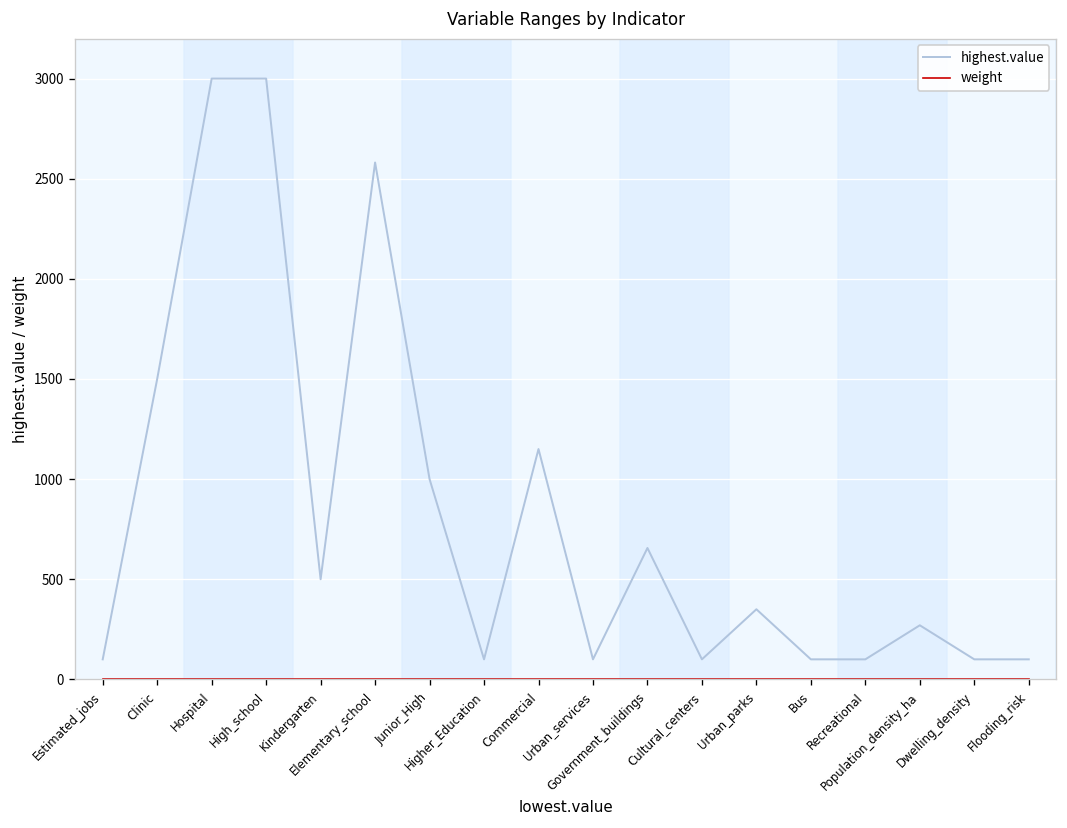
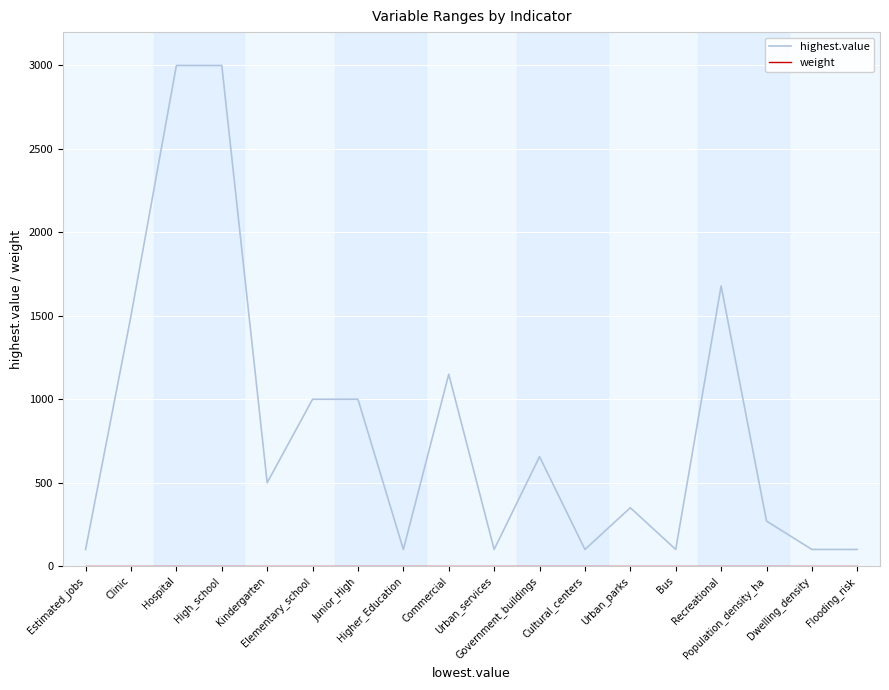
highest.value, Elementary_school: 2580 -> 1000
highest.value, Recreational: 100 -> 1680
